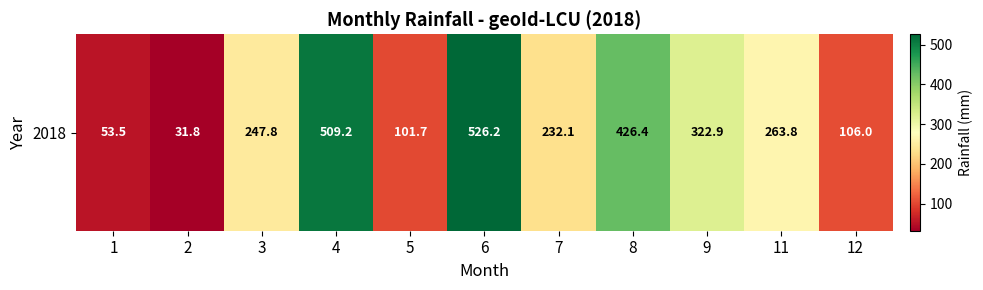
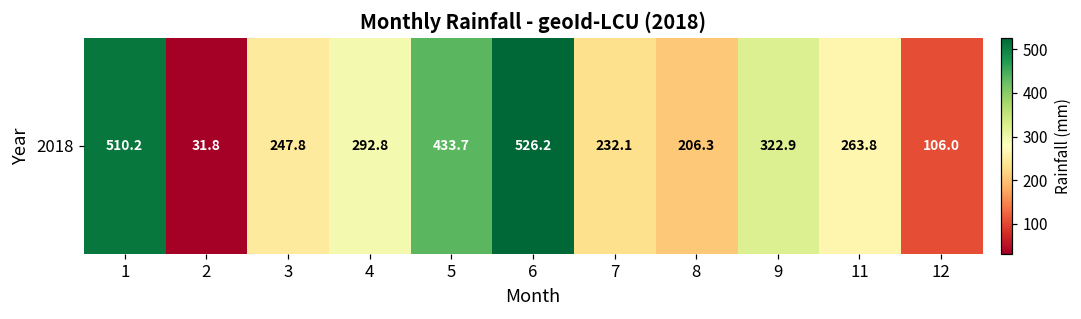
2018, 1: 53.5 -> 510.2
2018, 4: 509.2 -> 292.8
2018, 5: 101.7 -> 433.7
2018, 8: 426.4 -> 206.3
